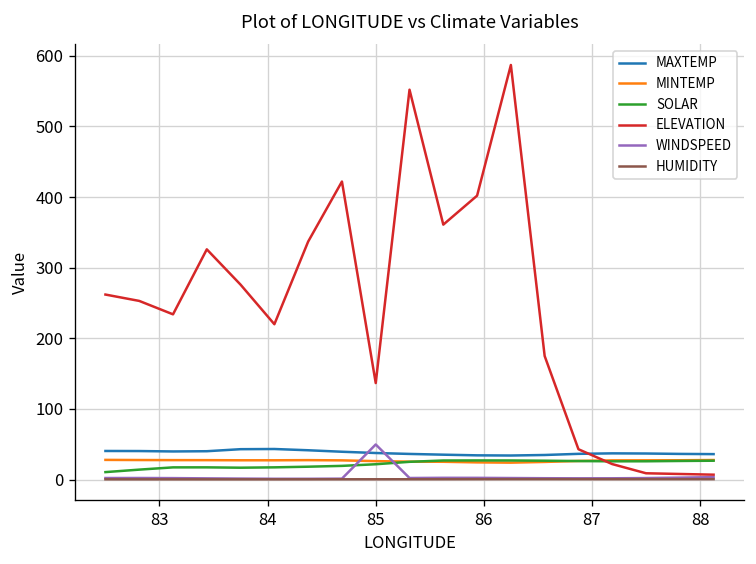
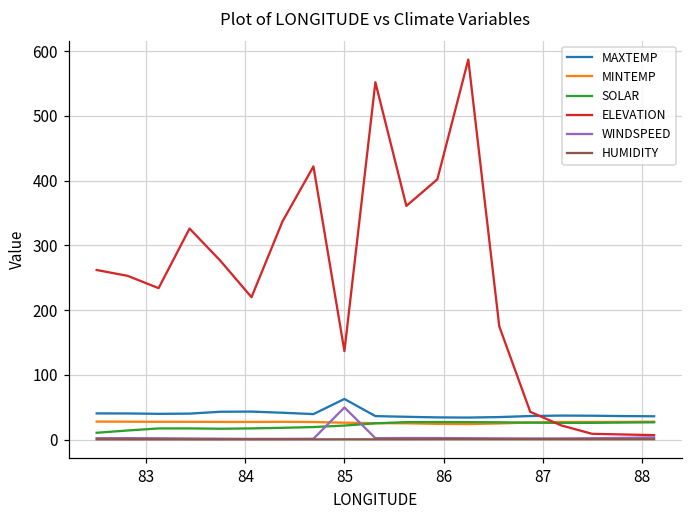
MAXTEMP, 85: 40 -> 60
